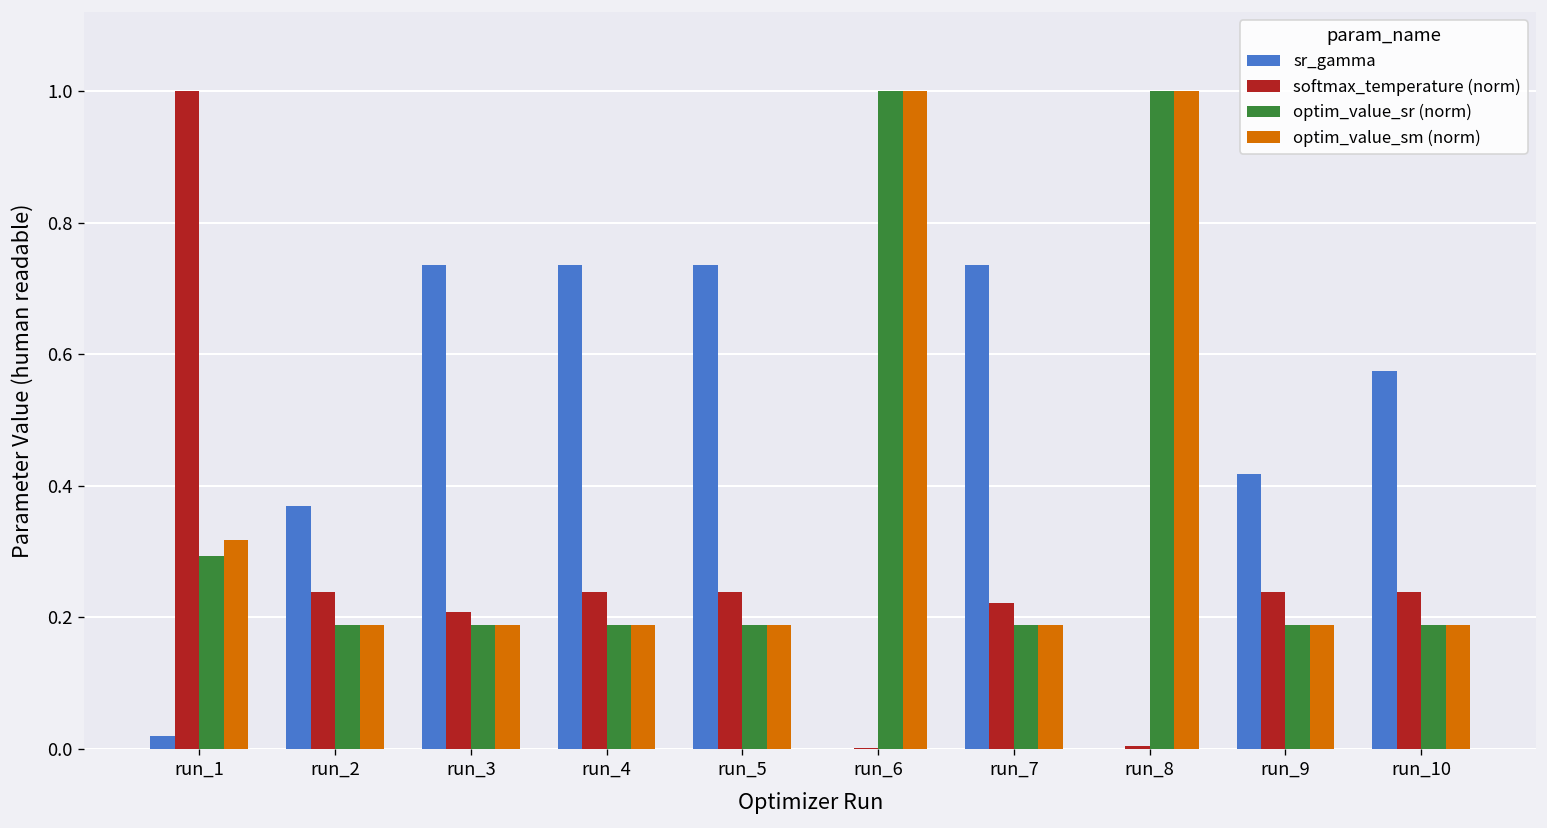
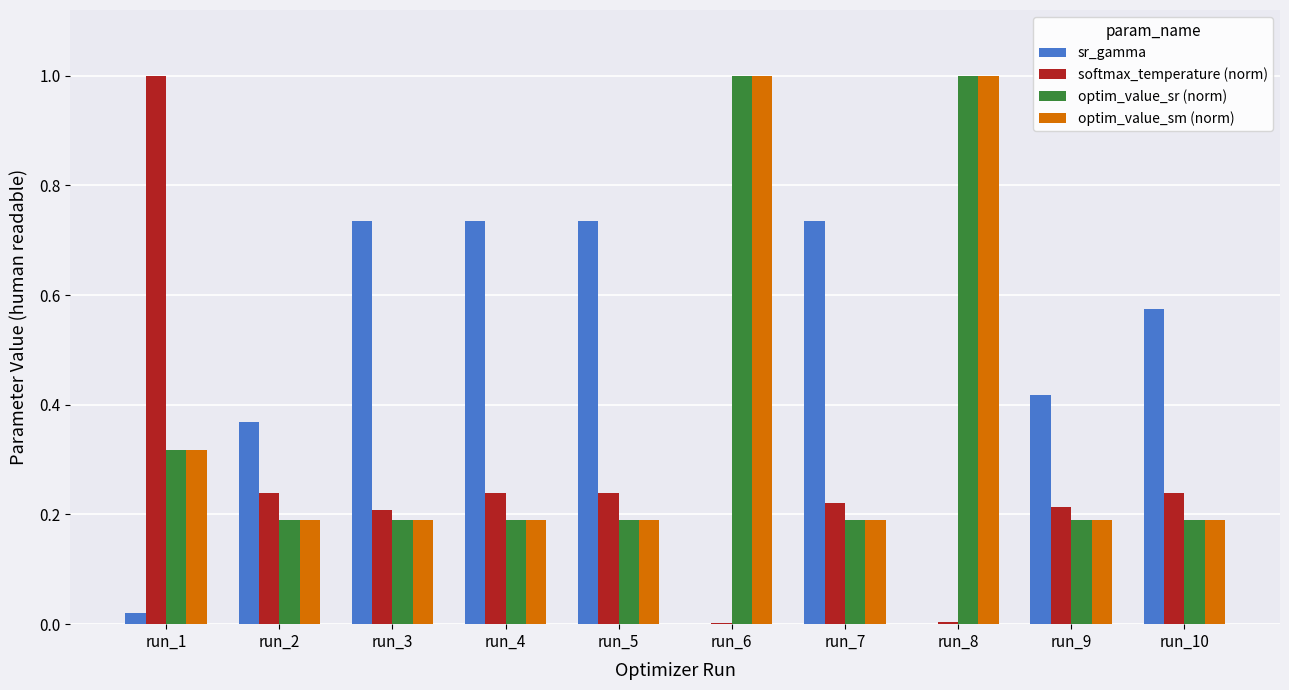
optim_value_sr (norm), run_1: 0.29 -> 0.32
softmax_temperature (norm), run_9: 0.24 -> 0.21
